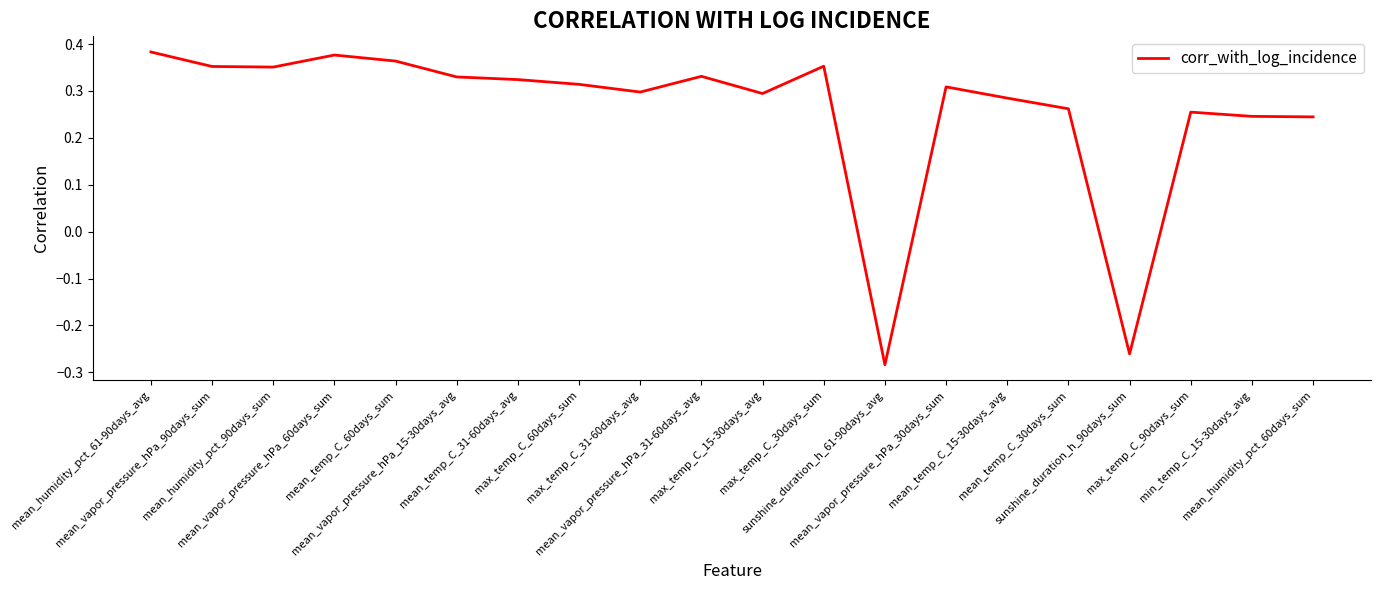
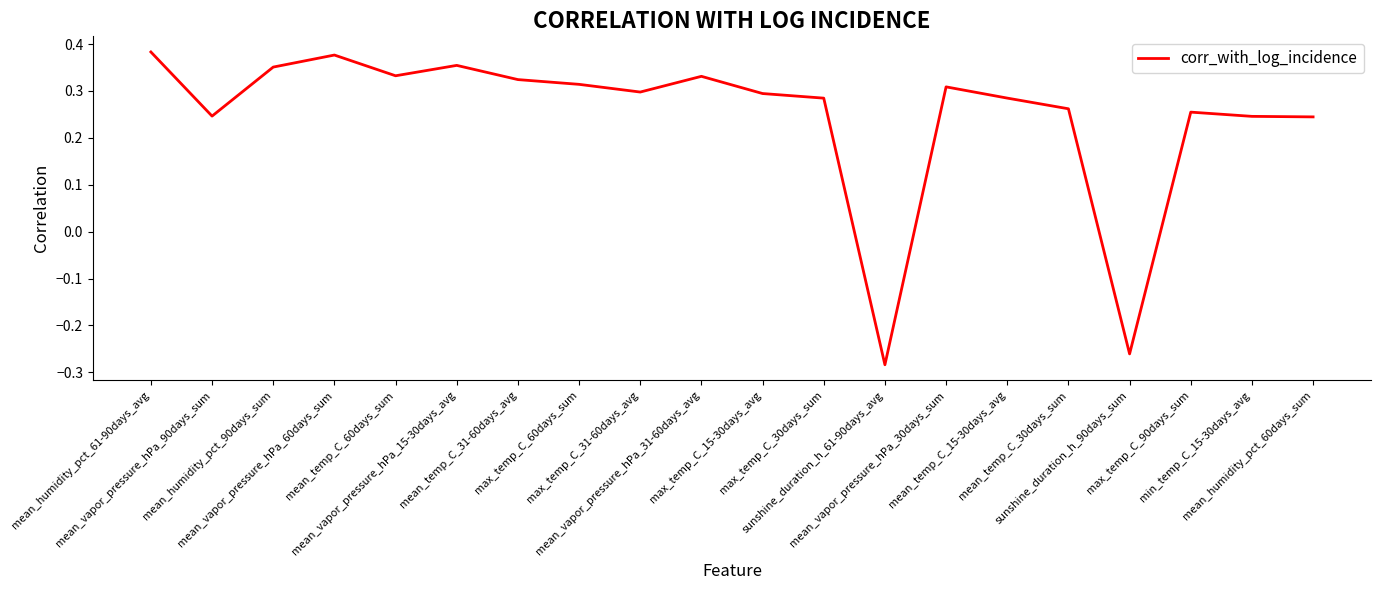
mean_vapor_pressure_hPa_90days_sum: 0.35 -> 0.25
mean_temp_C_60days_sum: 0.36 -> 0.33
mean_vapor_pressure_hPa_15-30days_avg: 0.33 -> 0.35
max_temp_C_30days_sum: 0.35 -> 0.28
